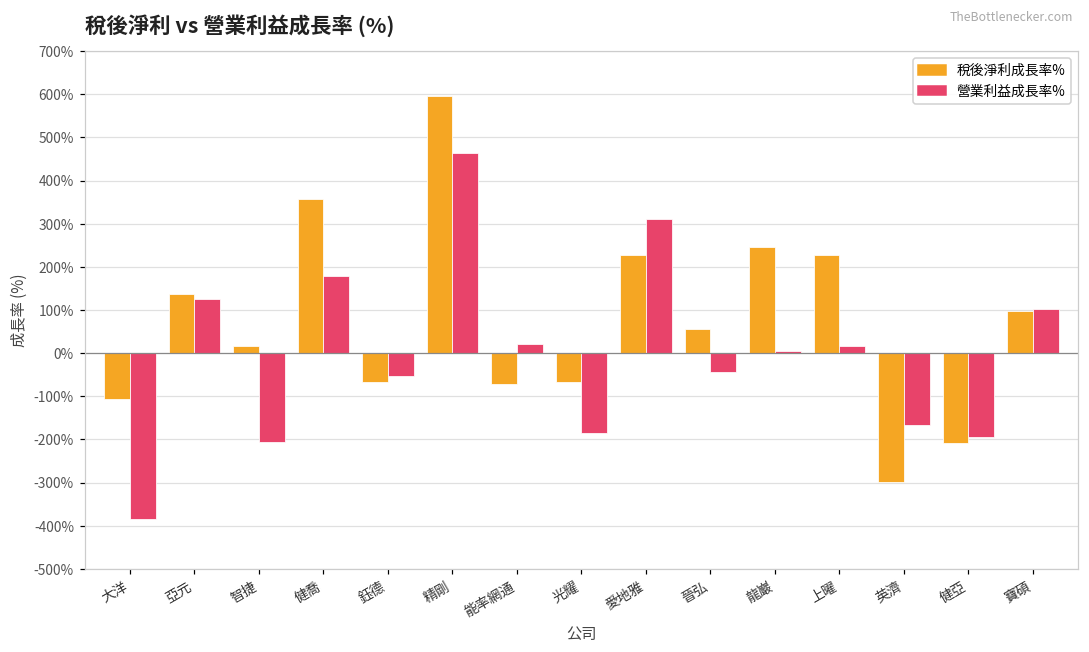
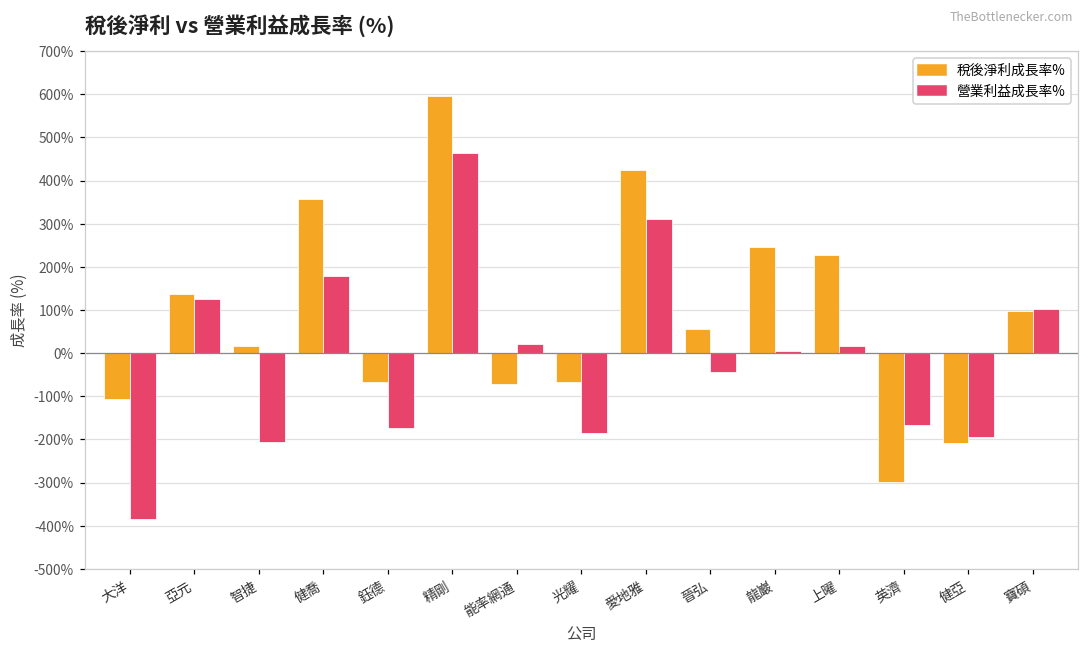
營業利益成長率%, 鈺德: -50% -> -170%
稅後淨利成長率%, 愛地雅: 230% -> 430%
